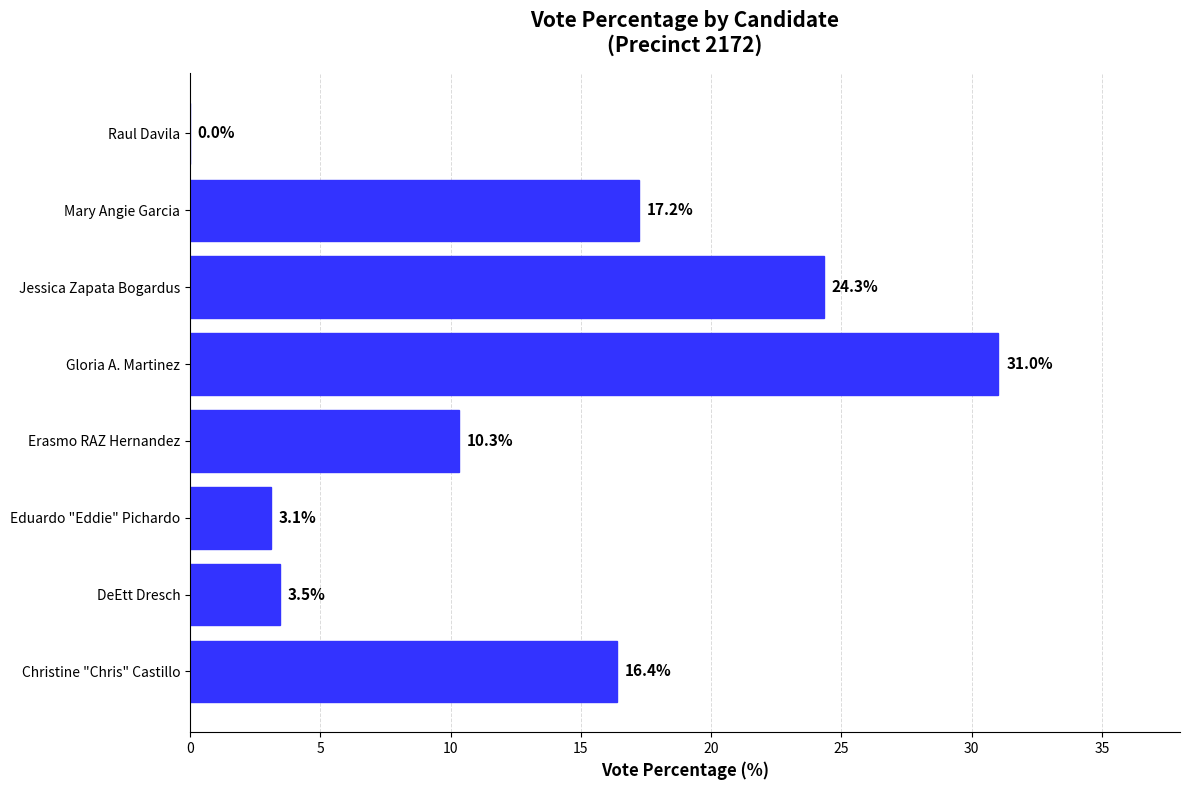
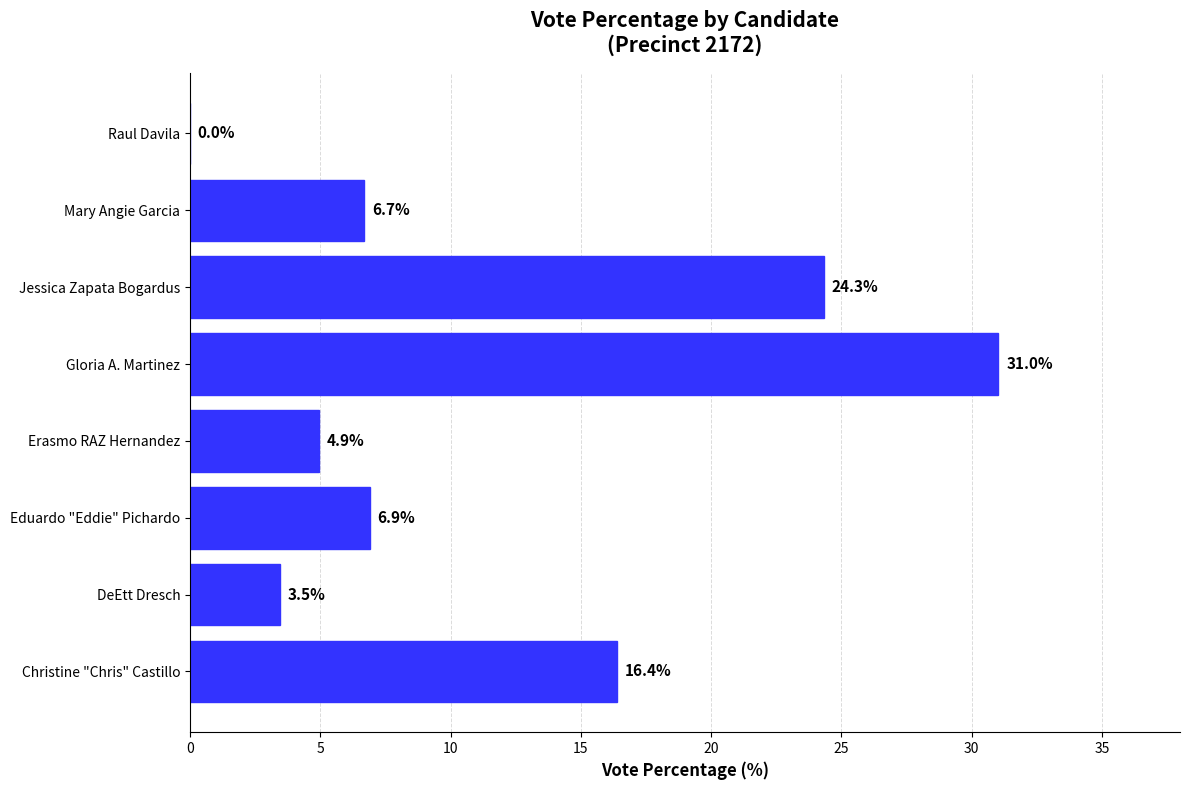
Mary Angie Garcia: 17.2% -> 6.7%
Erasmo RAZ Hernandez: 10.3% -> 4.9%
Eduardo "Eddie" Pichardo: 3.1% -> 6.9%
